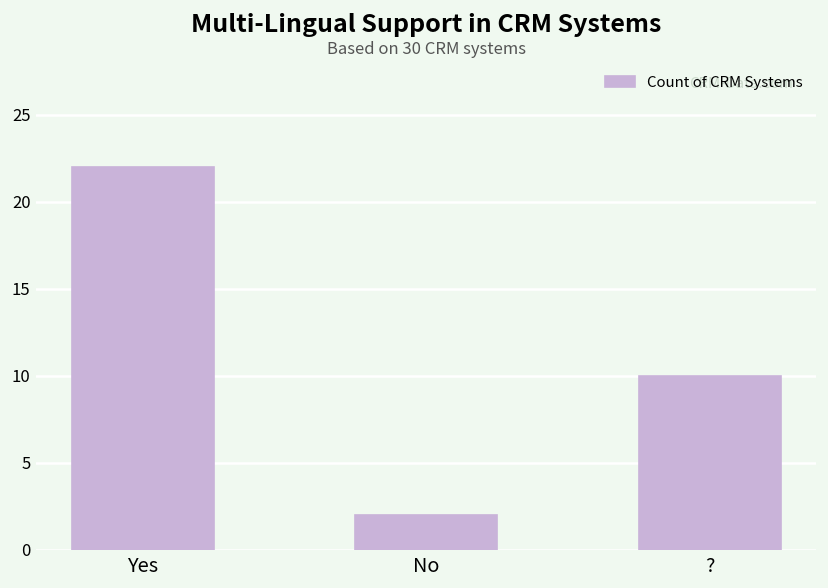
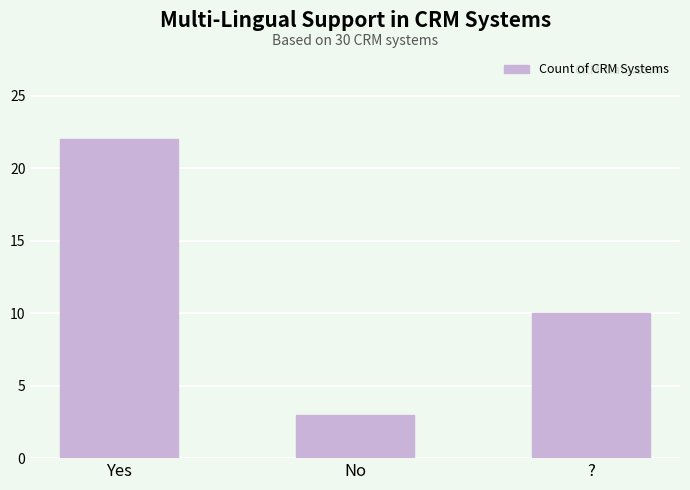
No: 2 -> 3
